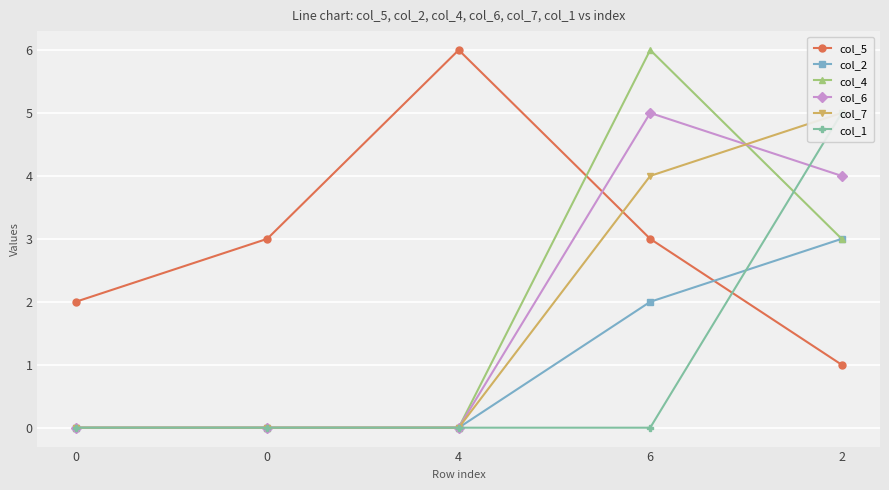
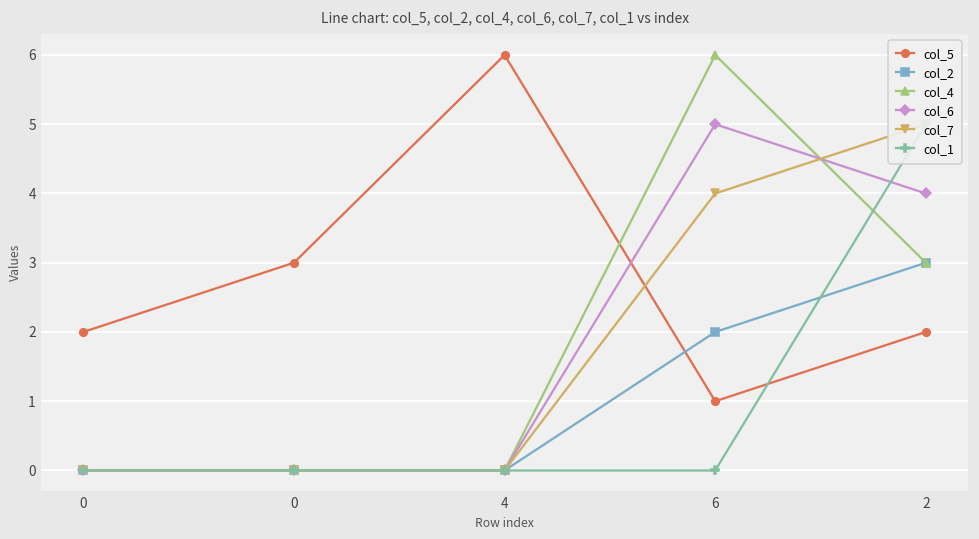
col_5, 6: 3 -> 1
col_5, 2: 1 -> 2
